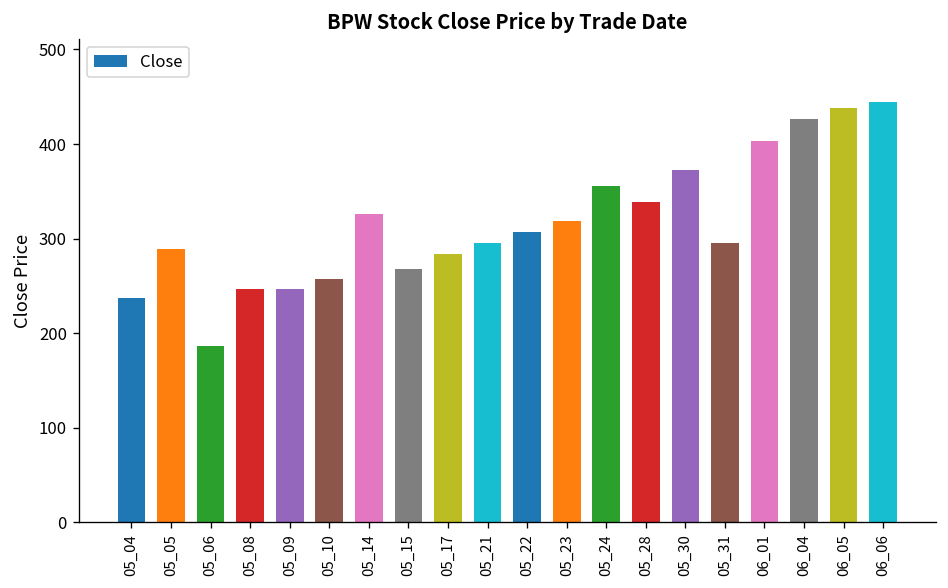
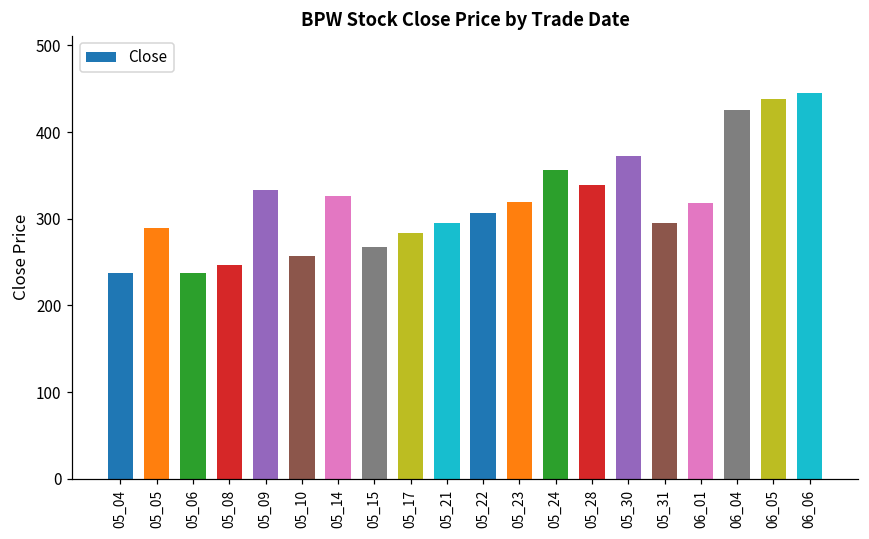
05_06: 190 -> 240
05_09: 250 -> 330
06_01: 400 -> 320
